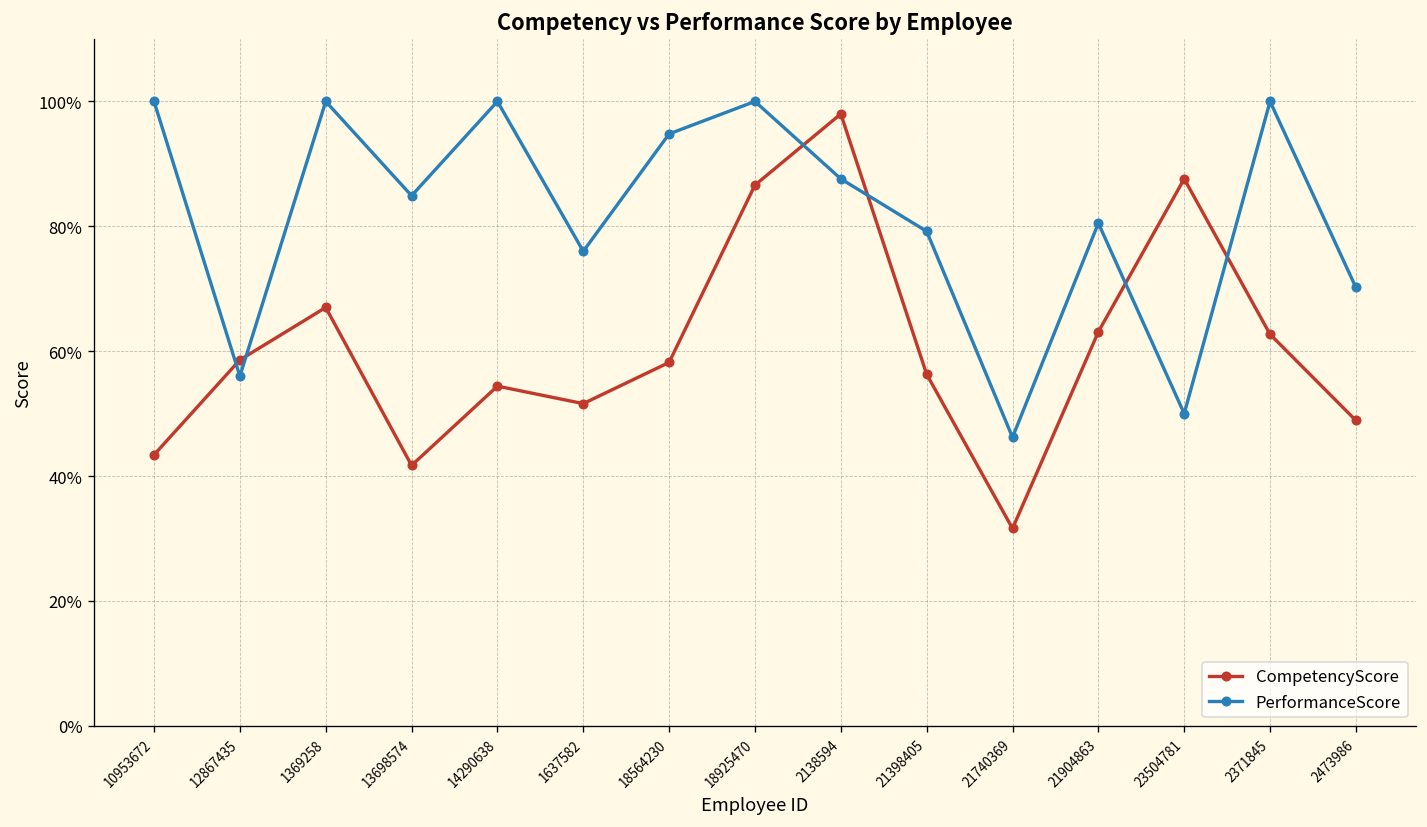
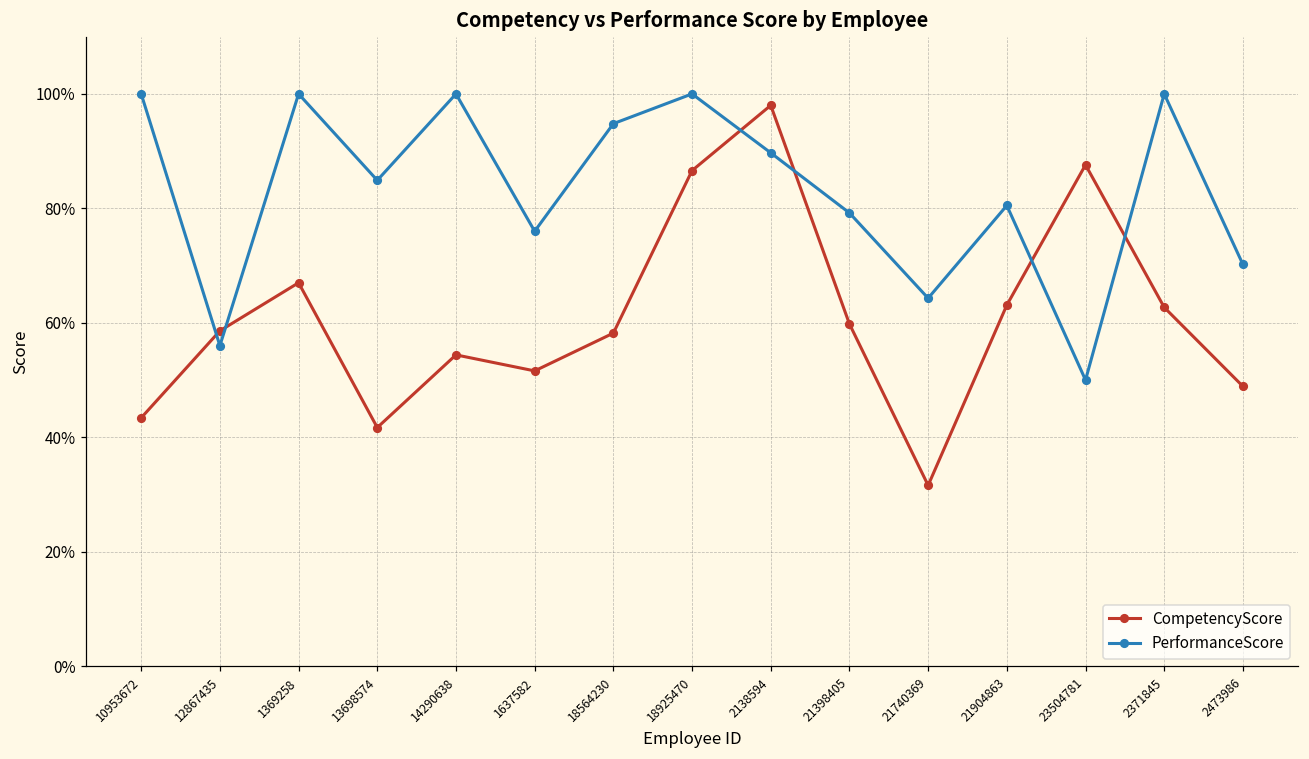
PerformanceScore, 2138594: 88% -> 90%
CompetencyScore, 21398405: 56% -> 60%
PerformanceScore, 21740369: 46% -> 64%
